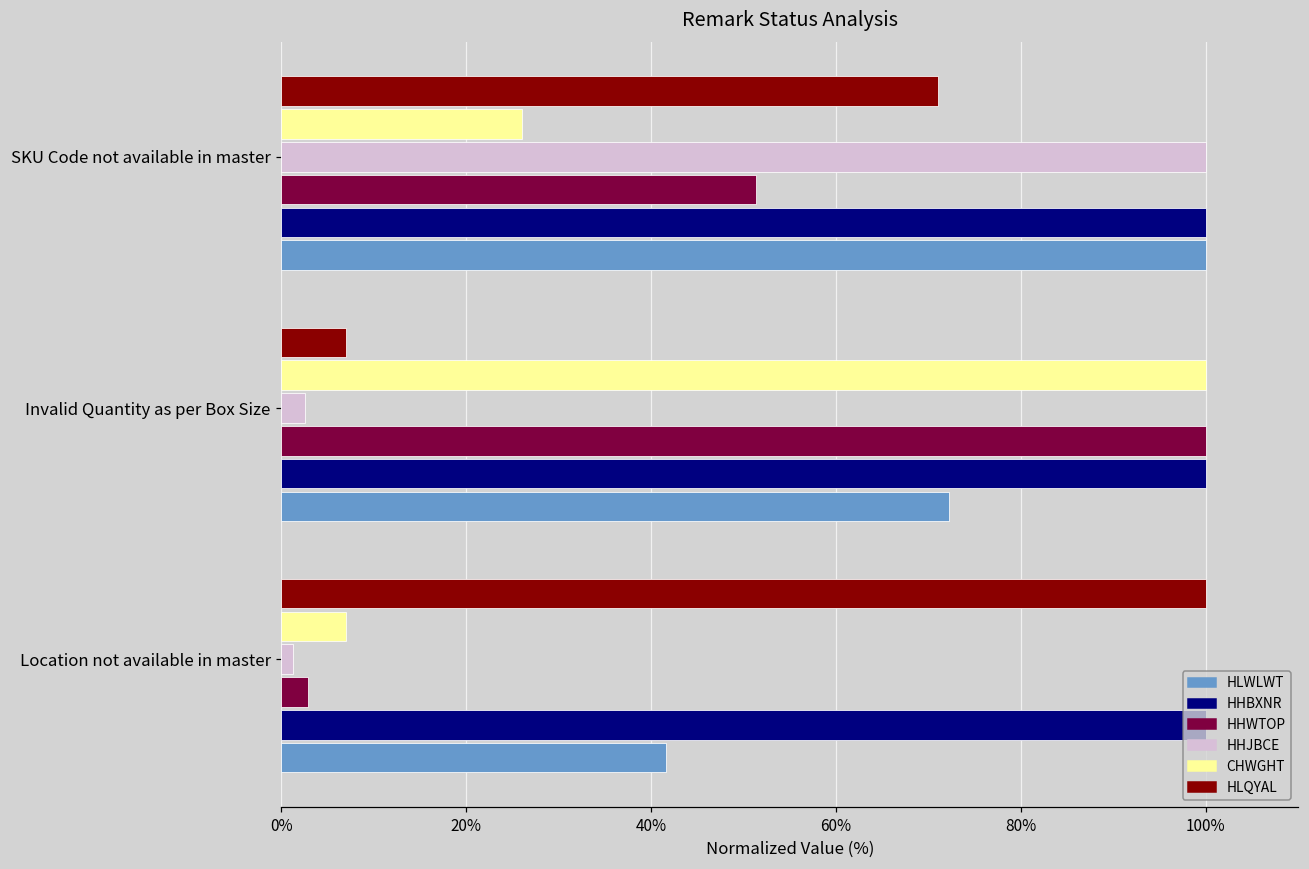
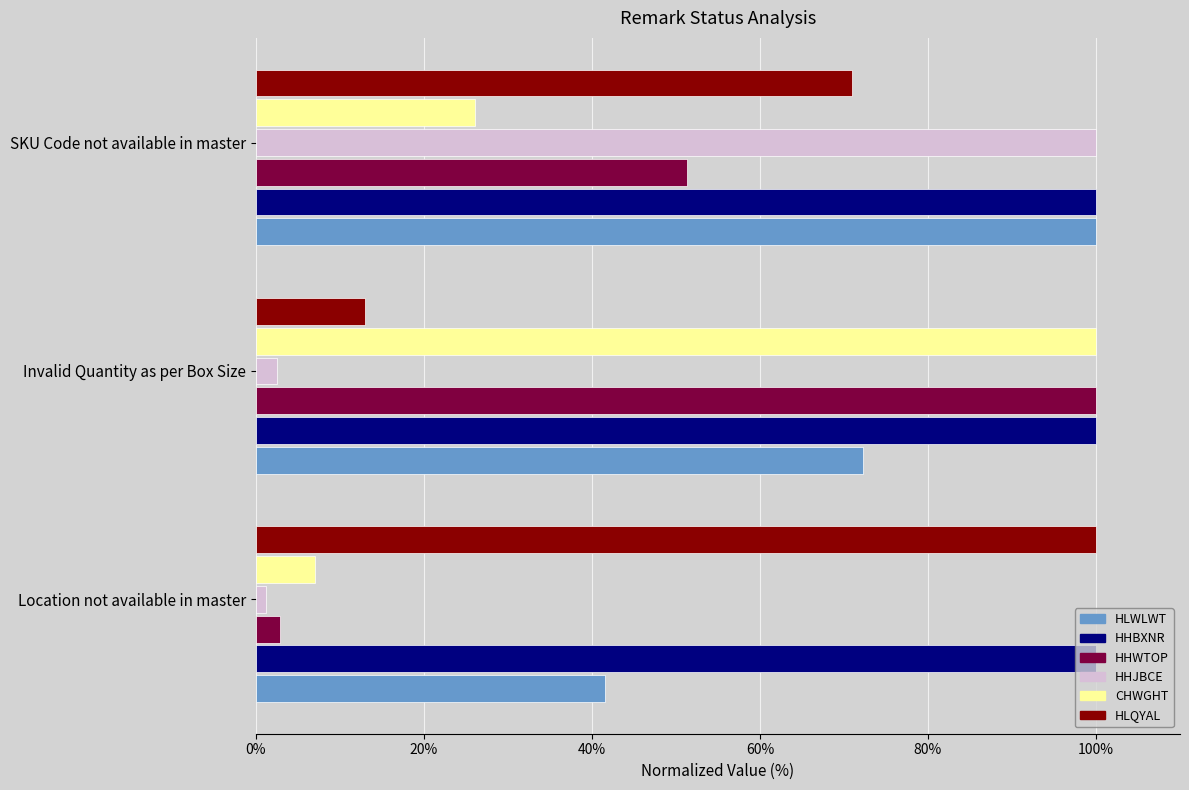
HLQYAL, Invalid Quantity as per Box Size: 7% -> 13%
